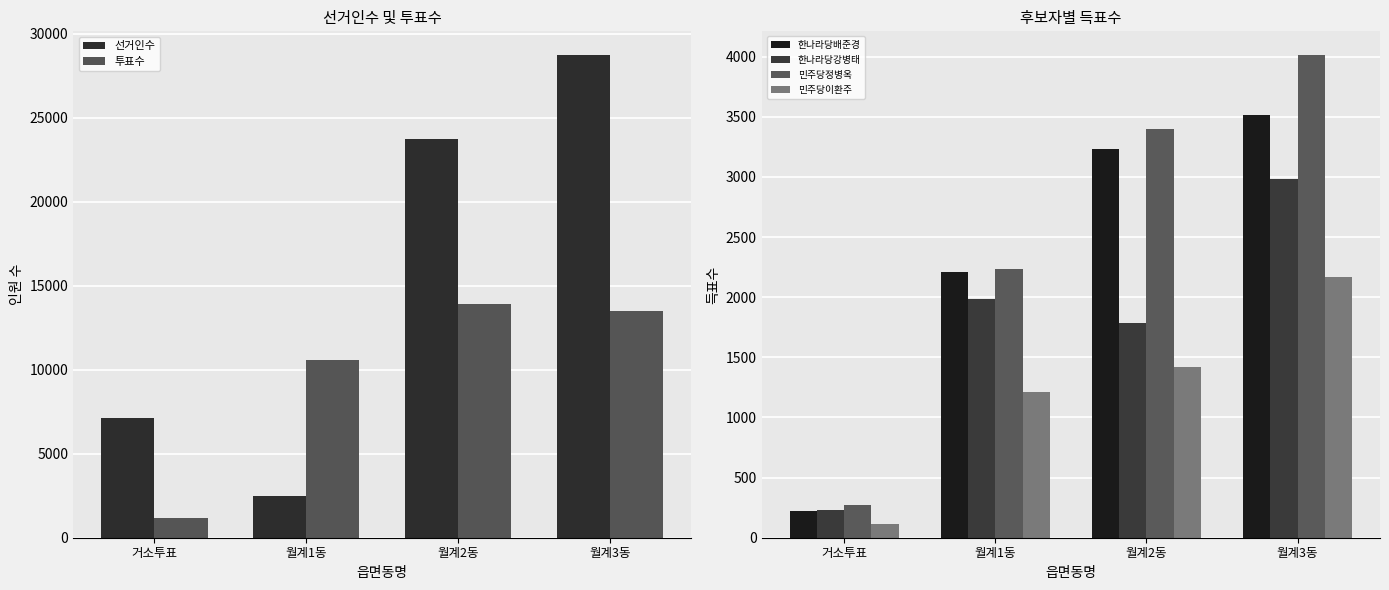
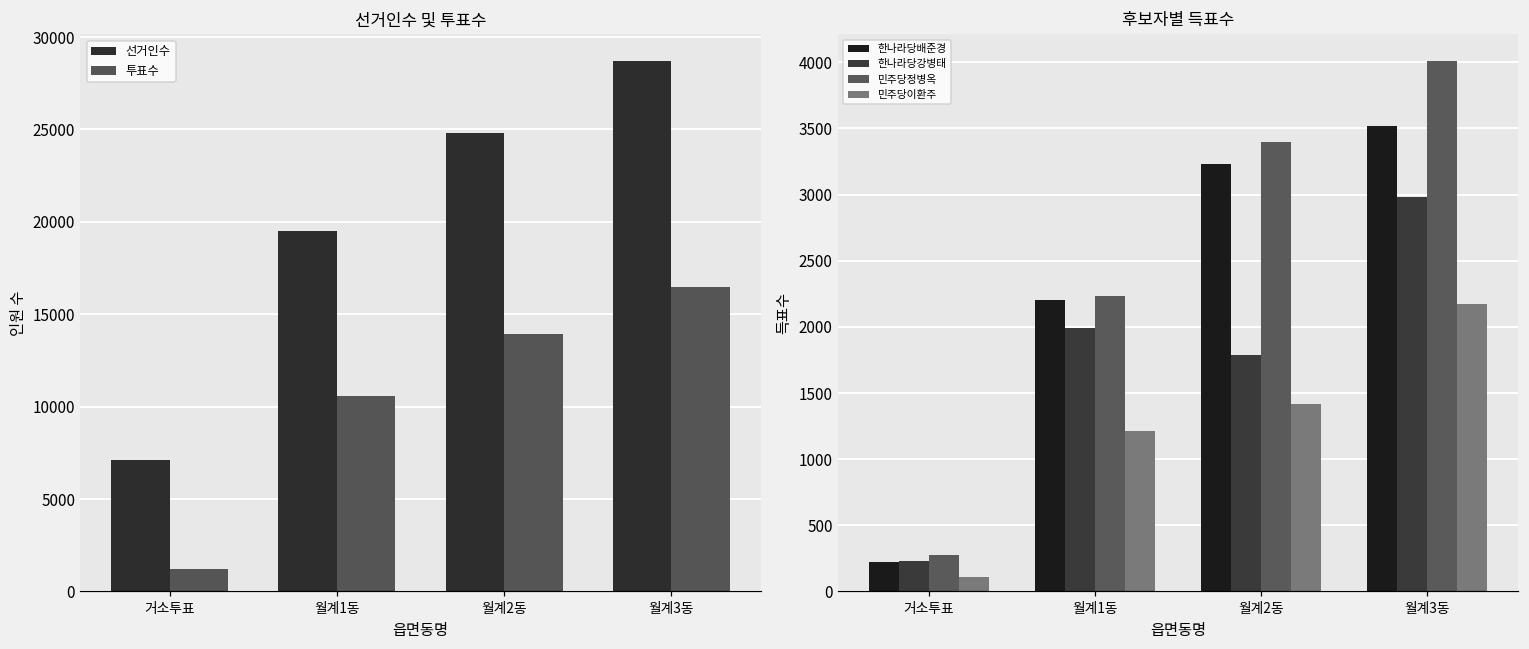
선거인수 및 투표수, 선거인수, 월계1동: 2500 -> 19500
선거인수 및 투표수, 선거인수, 월계2동: 23800 -> 24800
선거인수 및 투표수, 투표수, 월계3동: 13500 -> 16500
